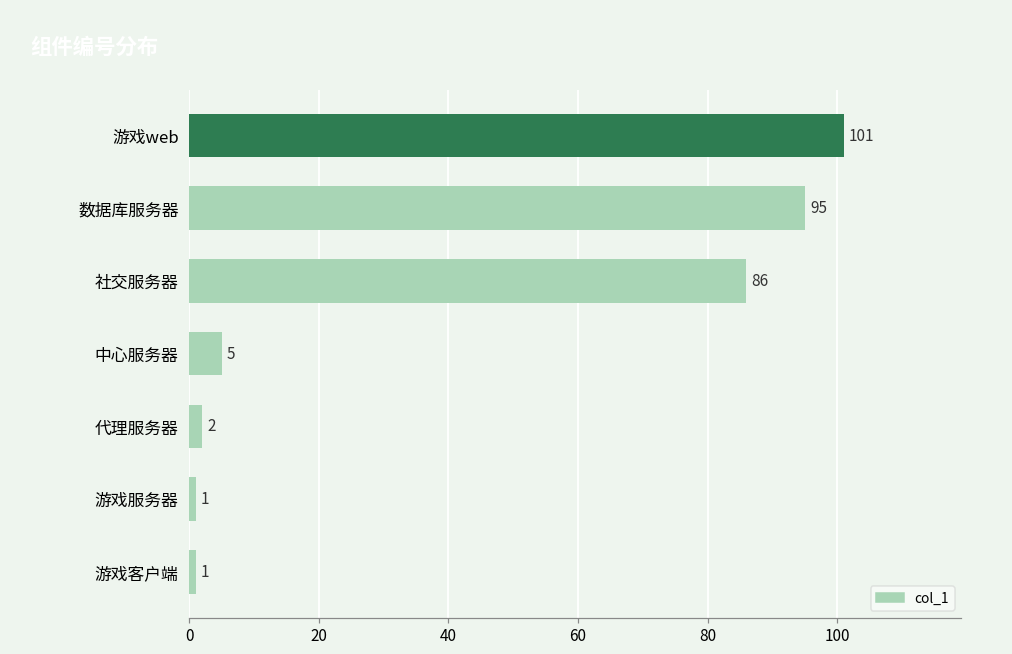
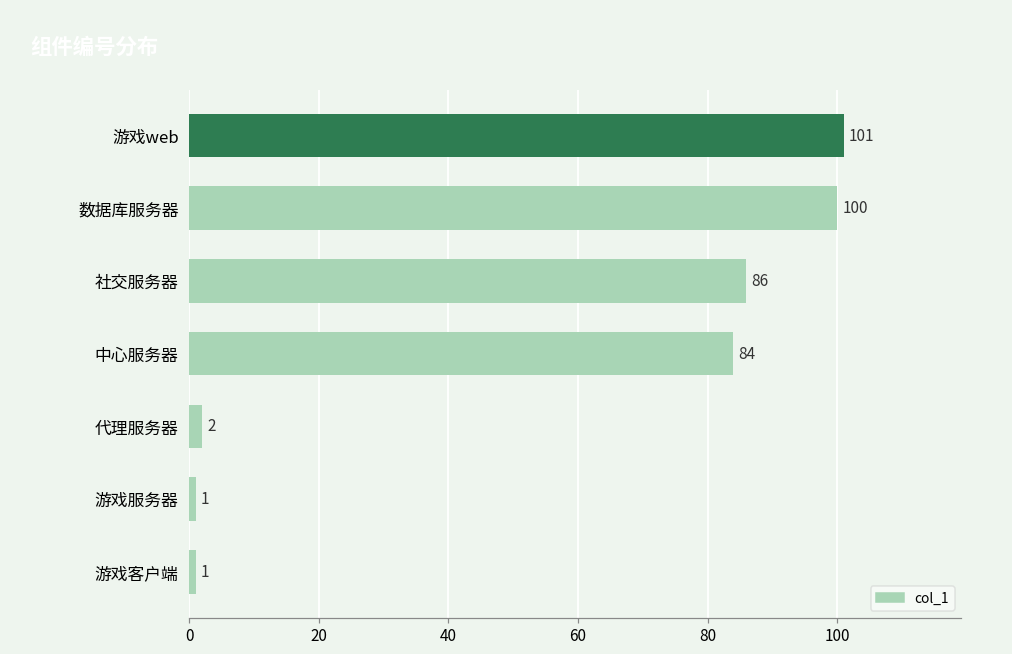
数据库服务器: 95 -> 100
中心服务器: 5 -> 84
